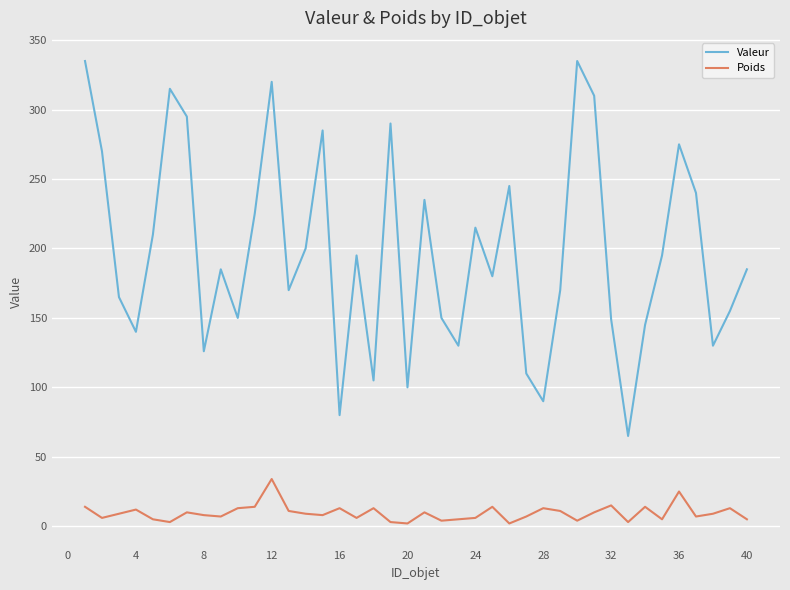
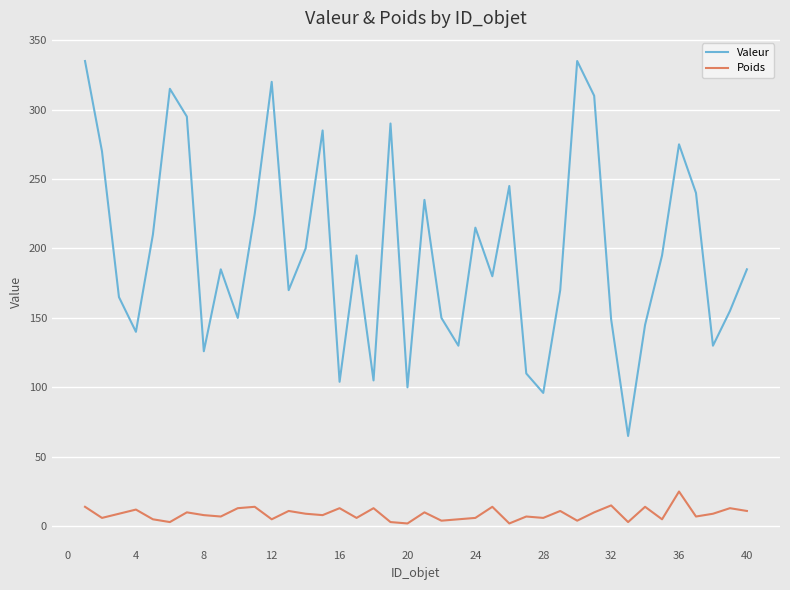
Poids, 12: 34 -> 5
Valeur, 16: 80 -> 104
Valeur, 28: 90 -> 96
Poids, 28: 13 -> 6
Poids, 40: 5 -> 11
